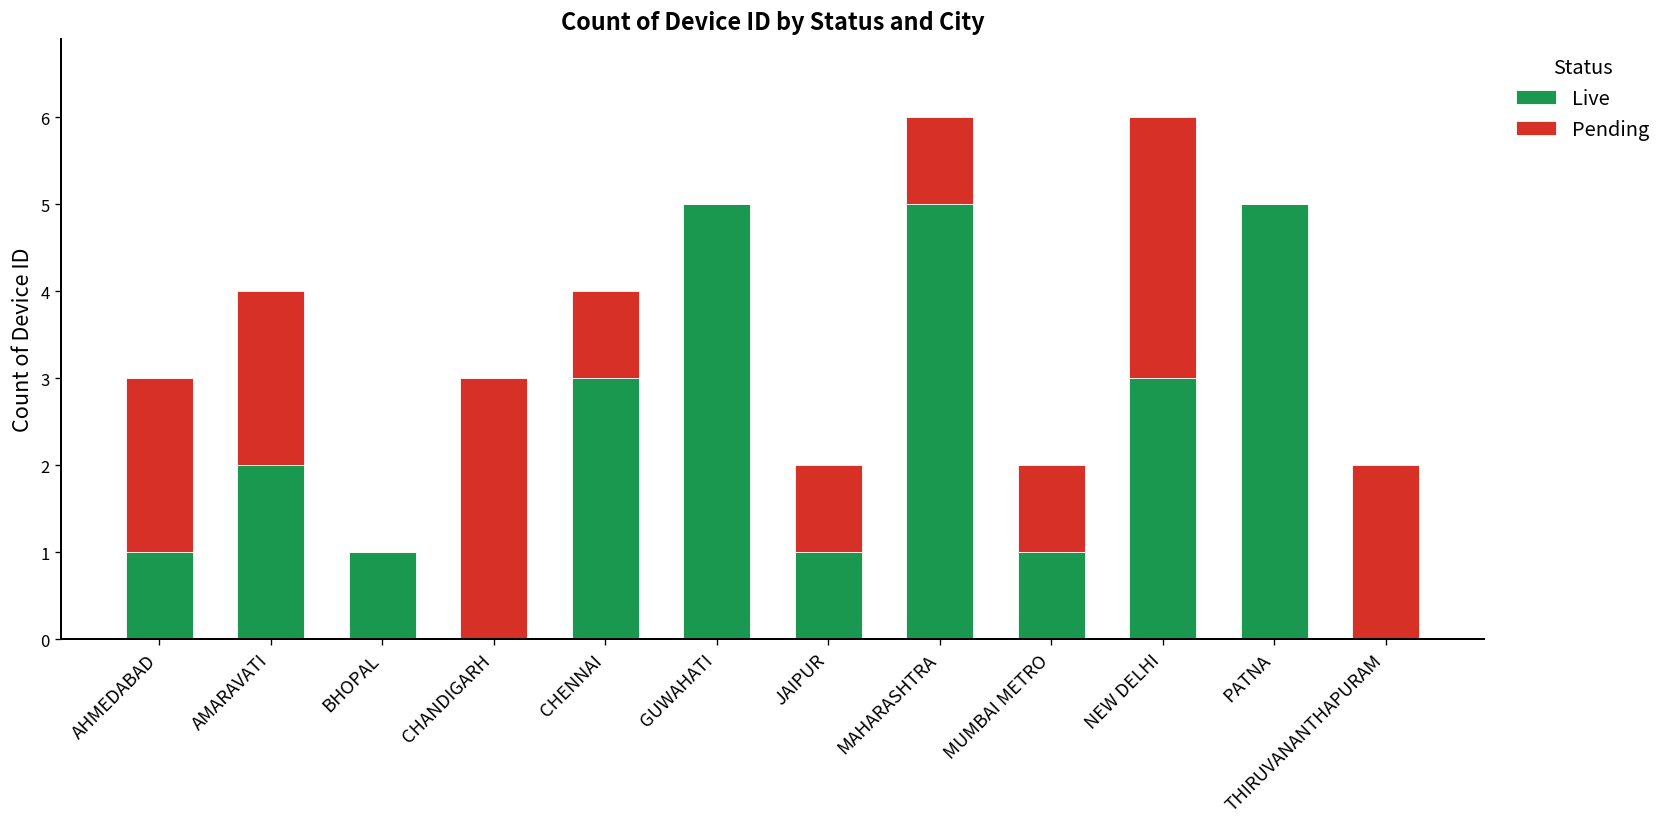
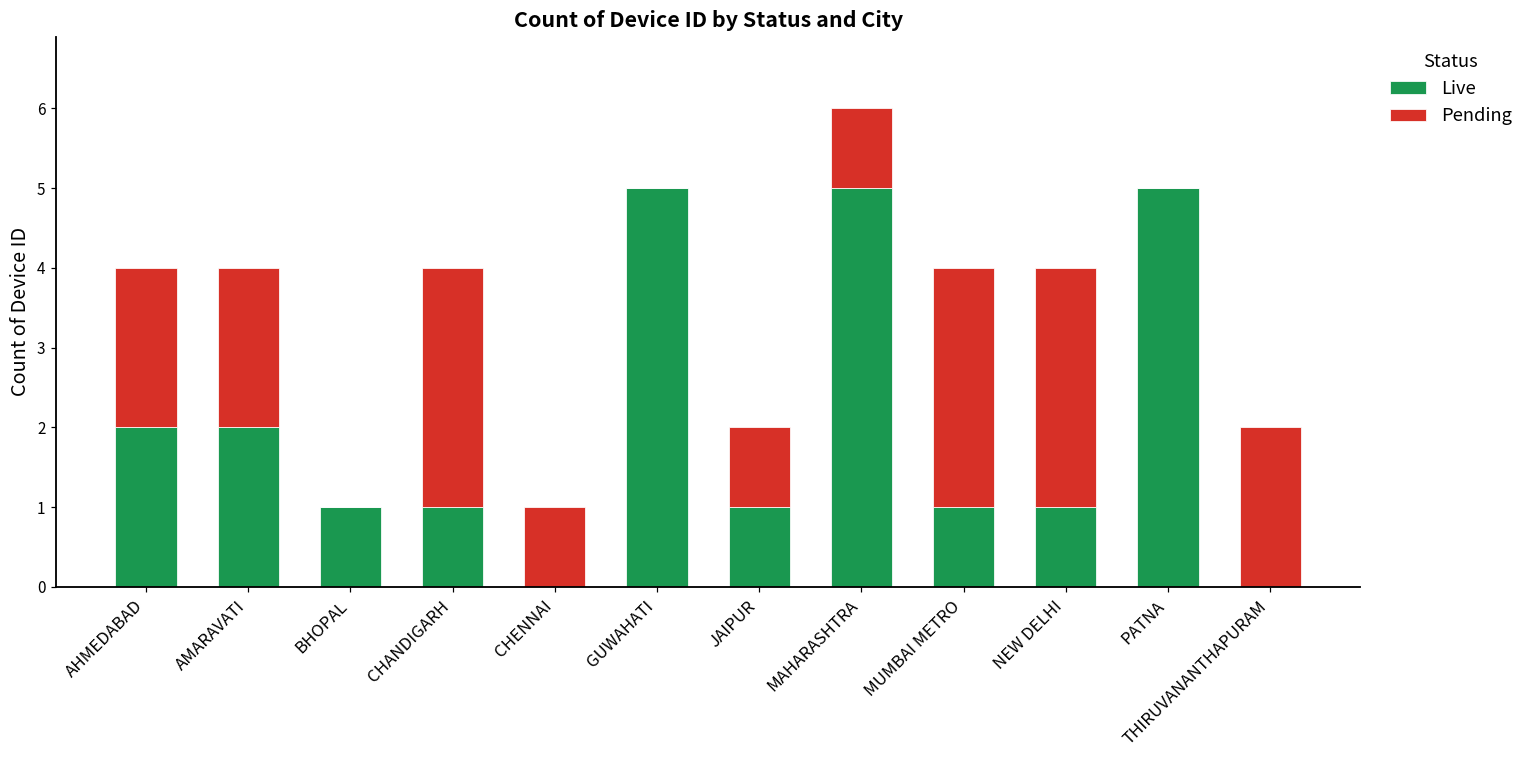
Live, AHMEDABAD: 1 -> 2
Live, CHANDIGARH: 0 -> 1
Live, CHENNAI: 3 -> 0
Pending, MUMBAI METRO: 1 -> 3
Live, NEW DELHI: 3 -> 1
